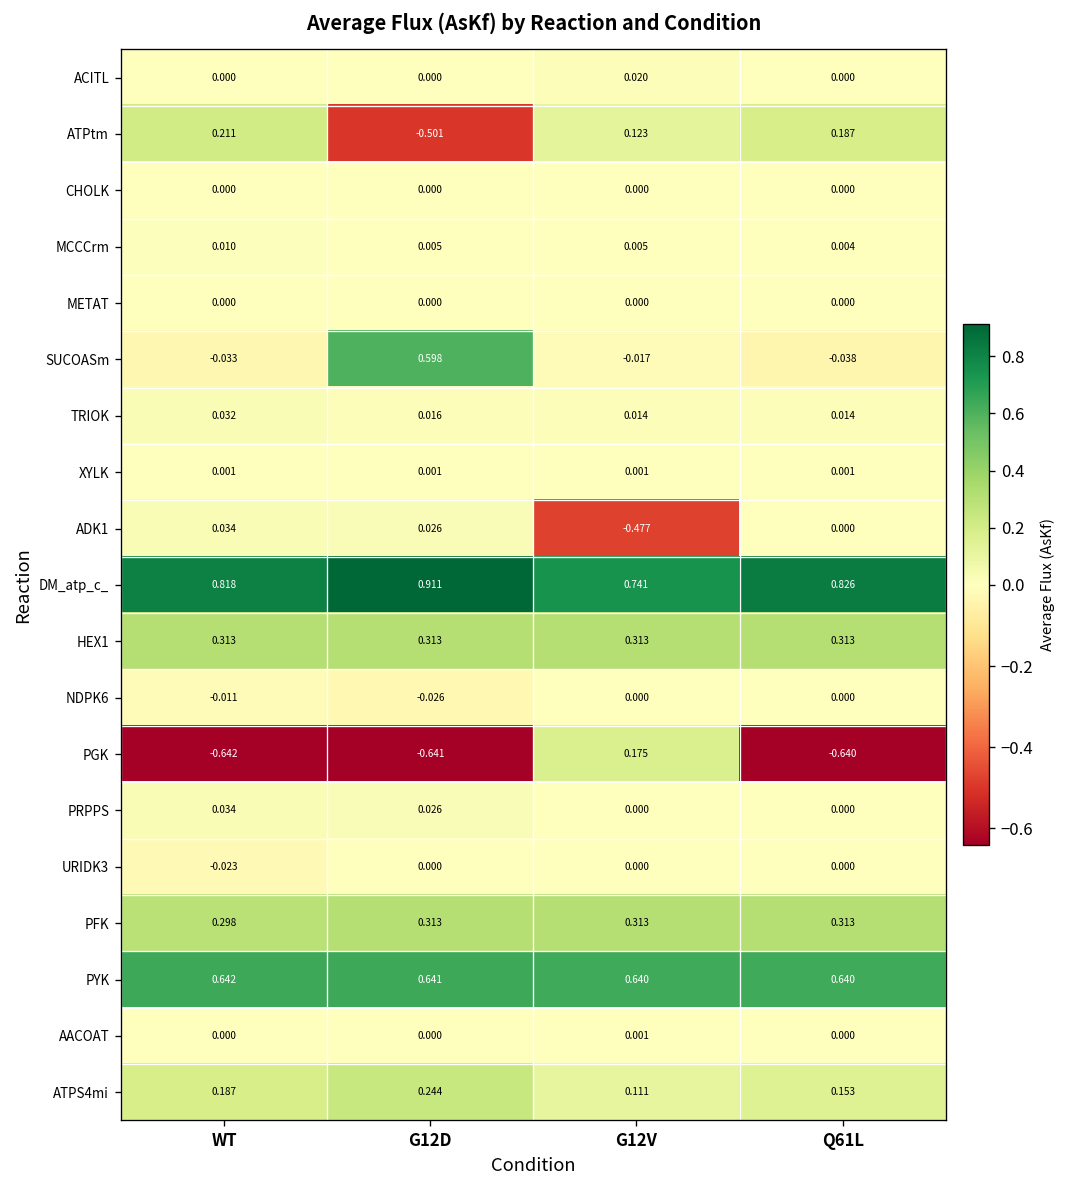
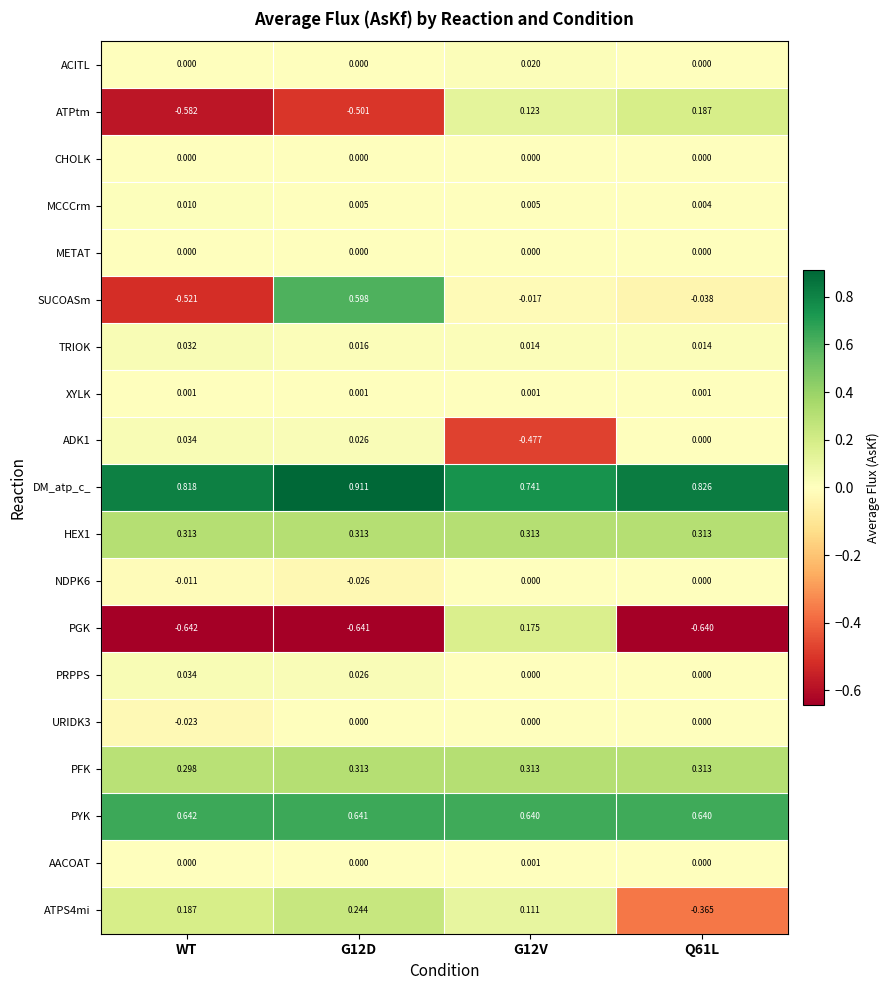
ATPtm, WT: 0.211 -> -0.582
SUCOASm, WT: -0.033 -> -0.521
ATPS4mi, Q61L: 0.153 -> -0.365
